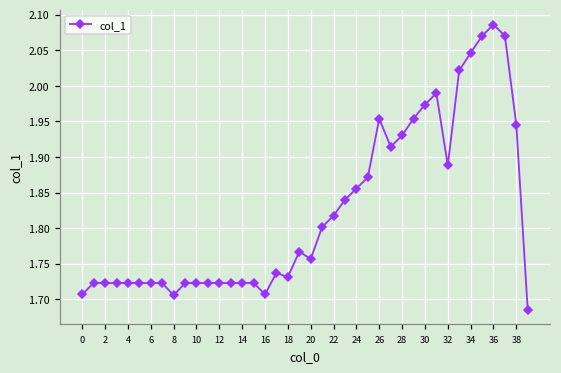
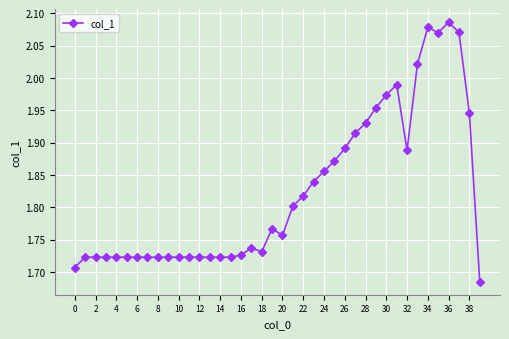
8: 1.71 -> 1.72
16: 1.71 -> 1.73
26: 1.95 -> 1.89
34: 2.05 -> 2.08
